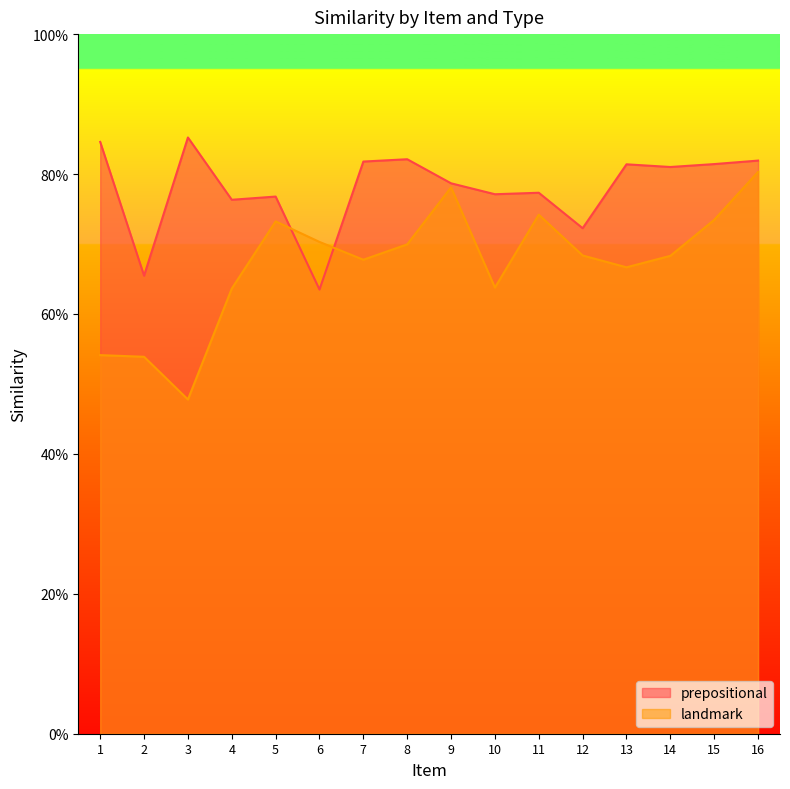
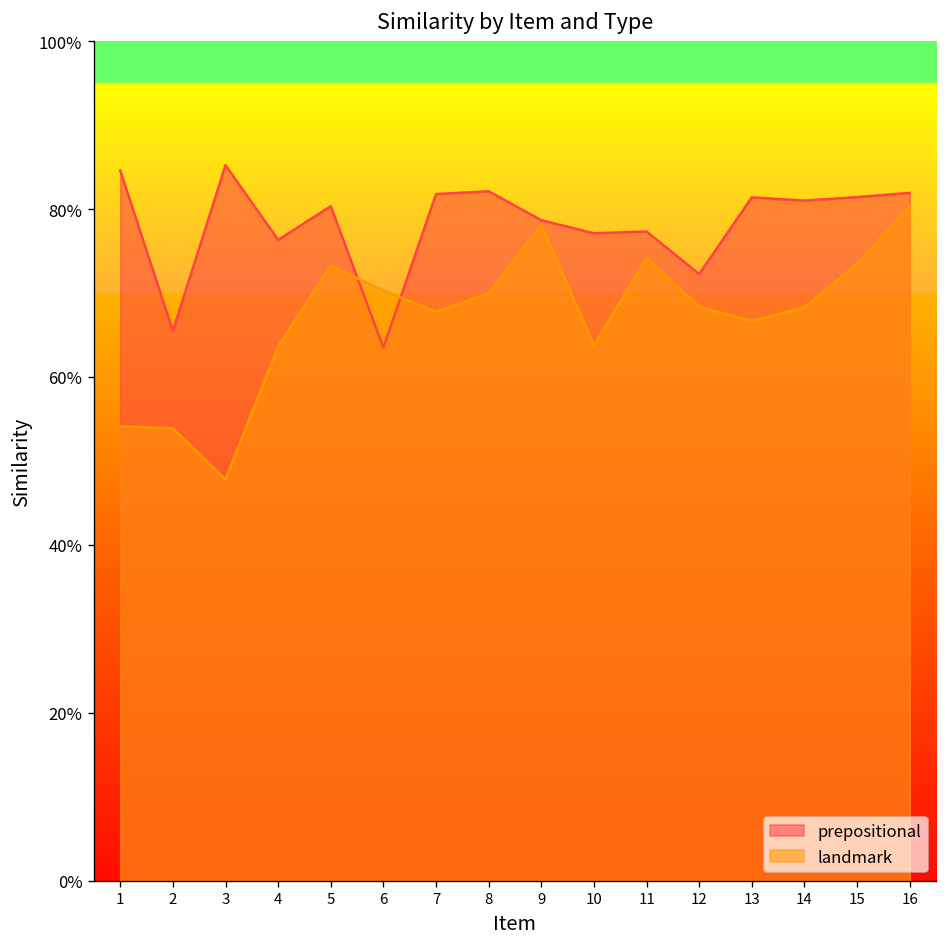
prepositional, 5: 77% -> 80%
